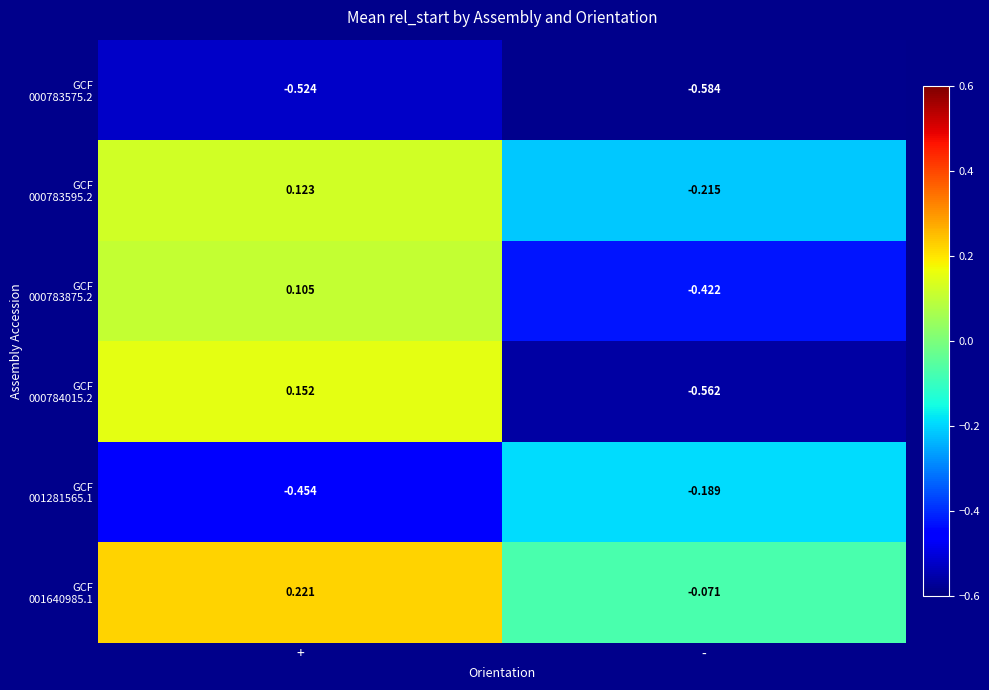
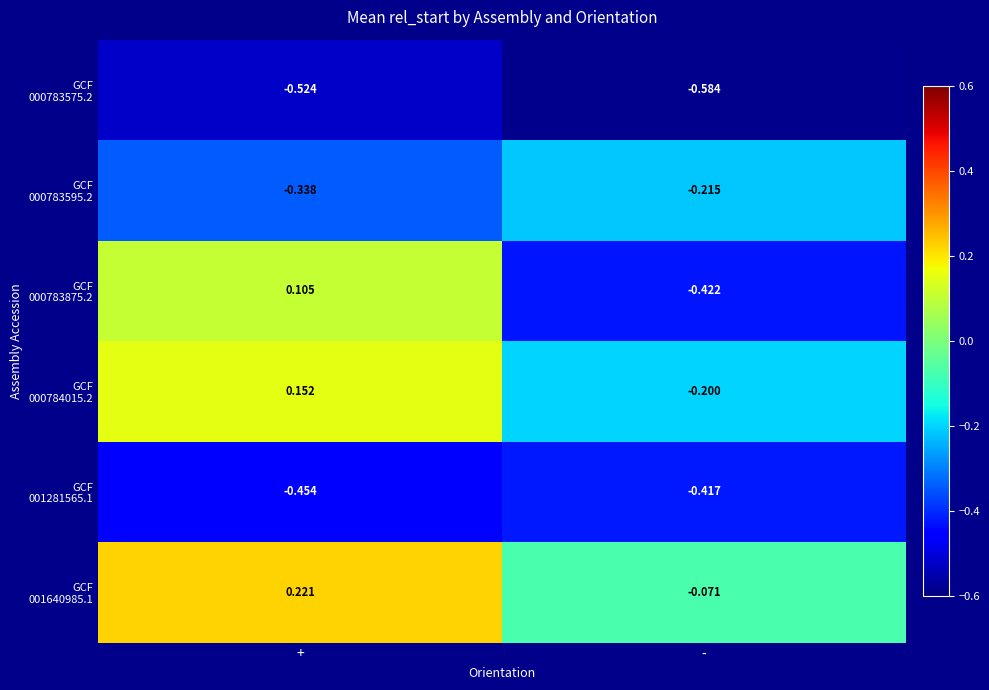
GCF 000783595.2, +: 0.123 -> -0.338
GCF 000784015.2, -: -0.562 -> -0.200
GCF 001281565.1, -: -0.189 -> -0.417
